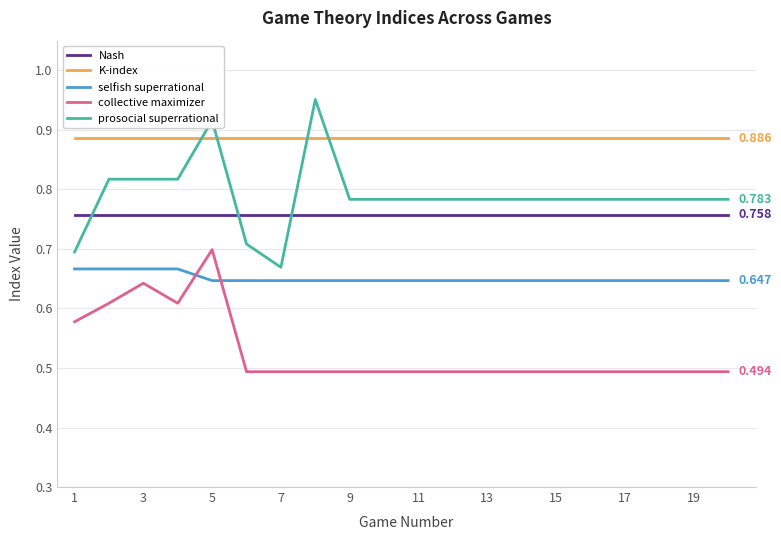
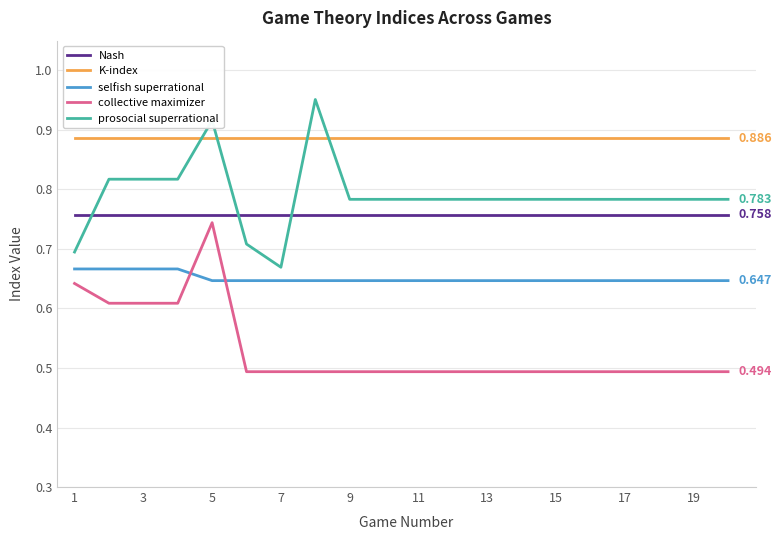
collective maximizer, 1: 0.58 -> 0.64
collective maximizer, 3: 0.64 -> 0.61
collective maximizer, 5: 0.70 -> 0.74
